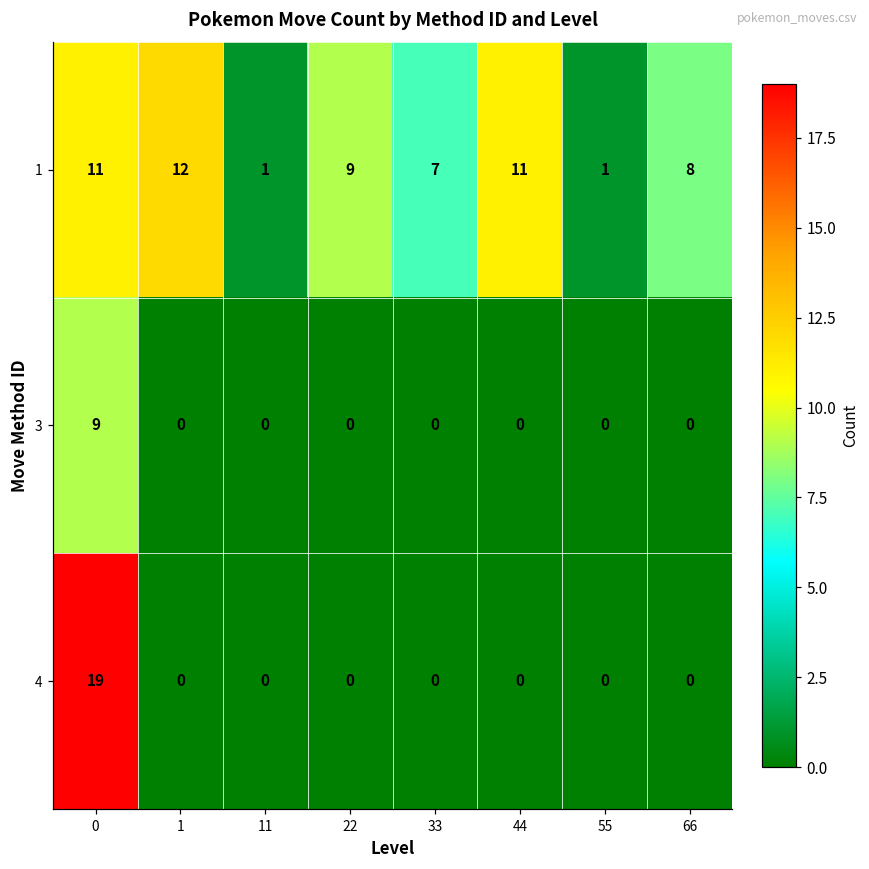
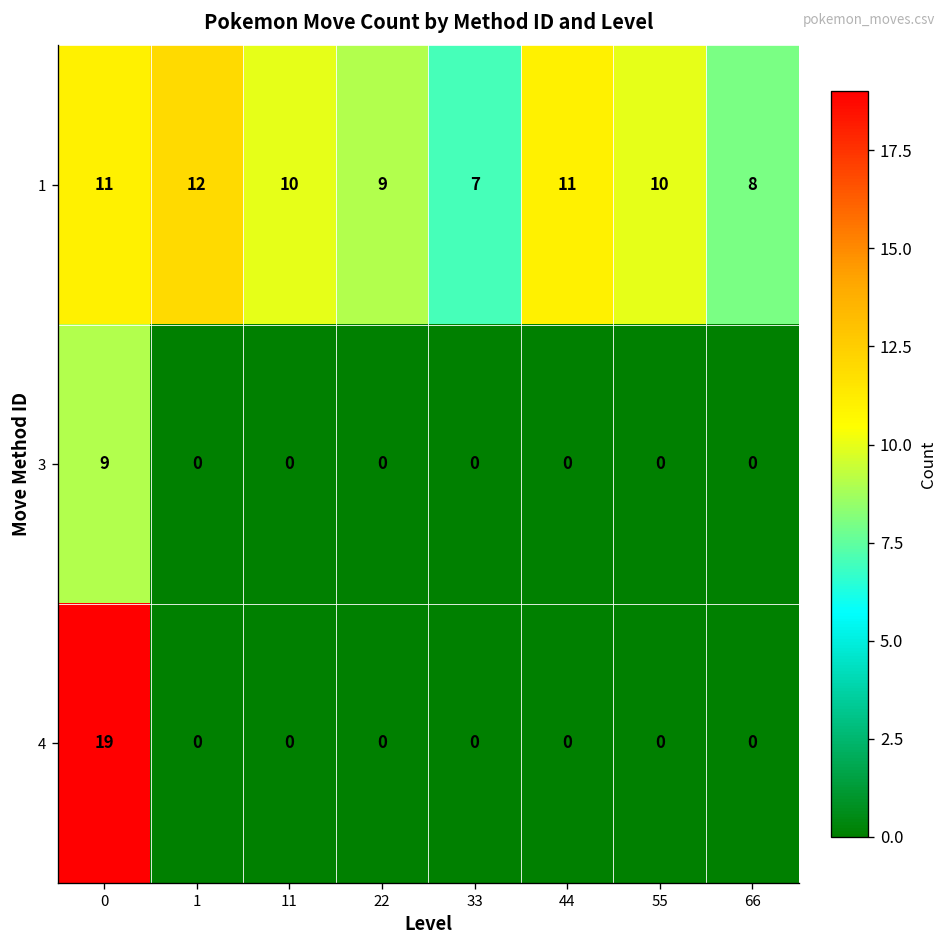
1, 11: 1 -> 10
1, 55: 1 -> 10
